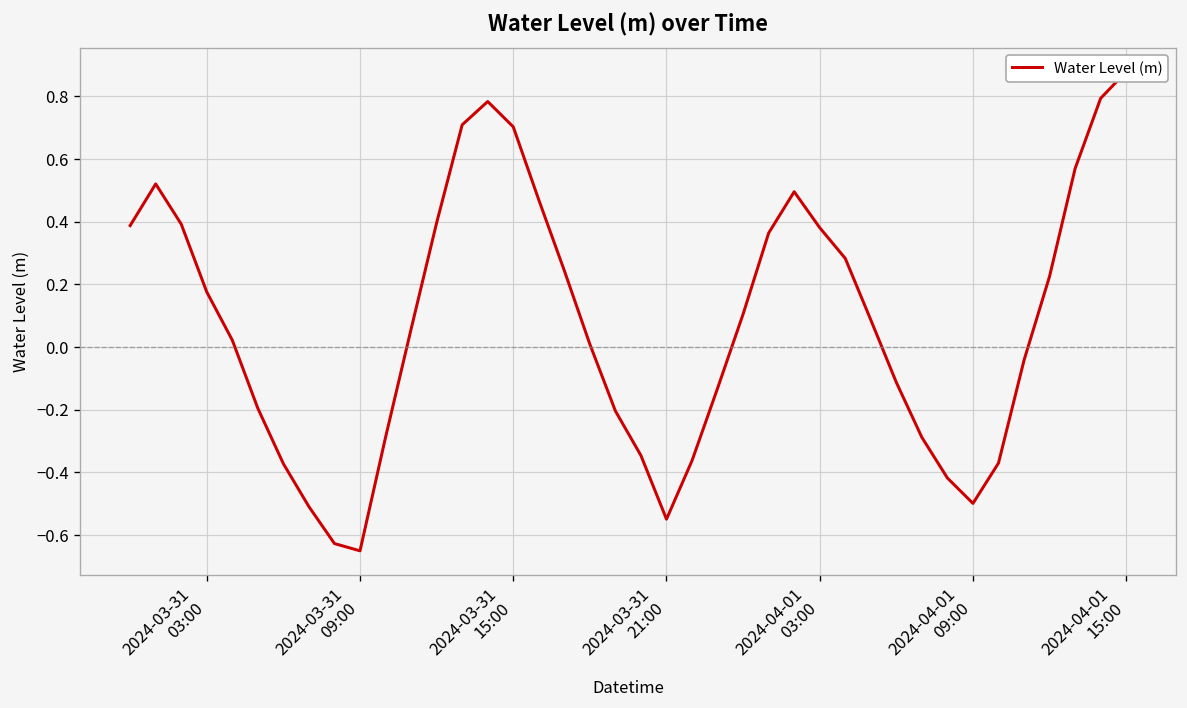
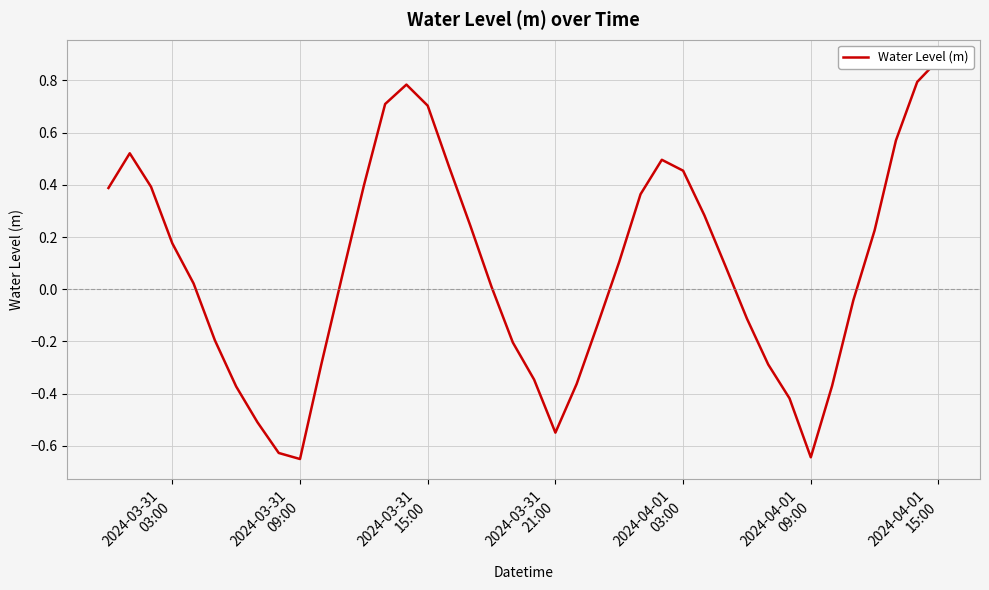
2024-04-01 03:00: 0.38 -> 0.45
2024-04-01 09:00: -0.50 -> -0.64
